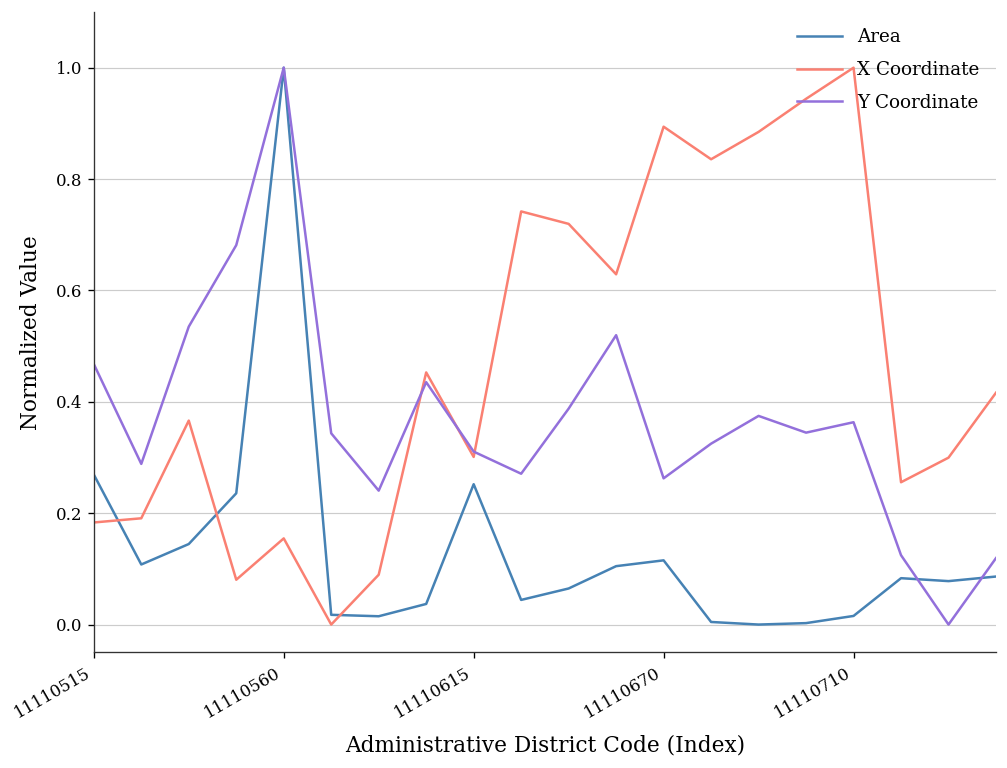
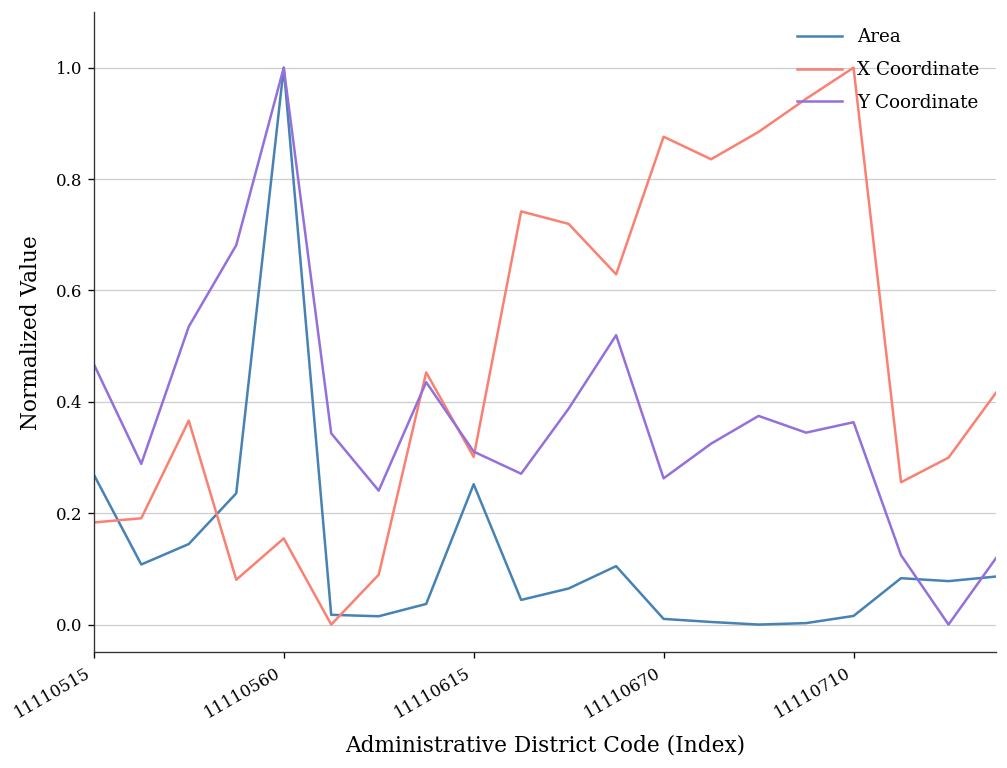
Area, 11110670: 0.12 -> 0.01
X Coordinate, 11110670: 0.89 -> 0.88
